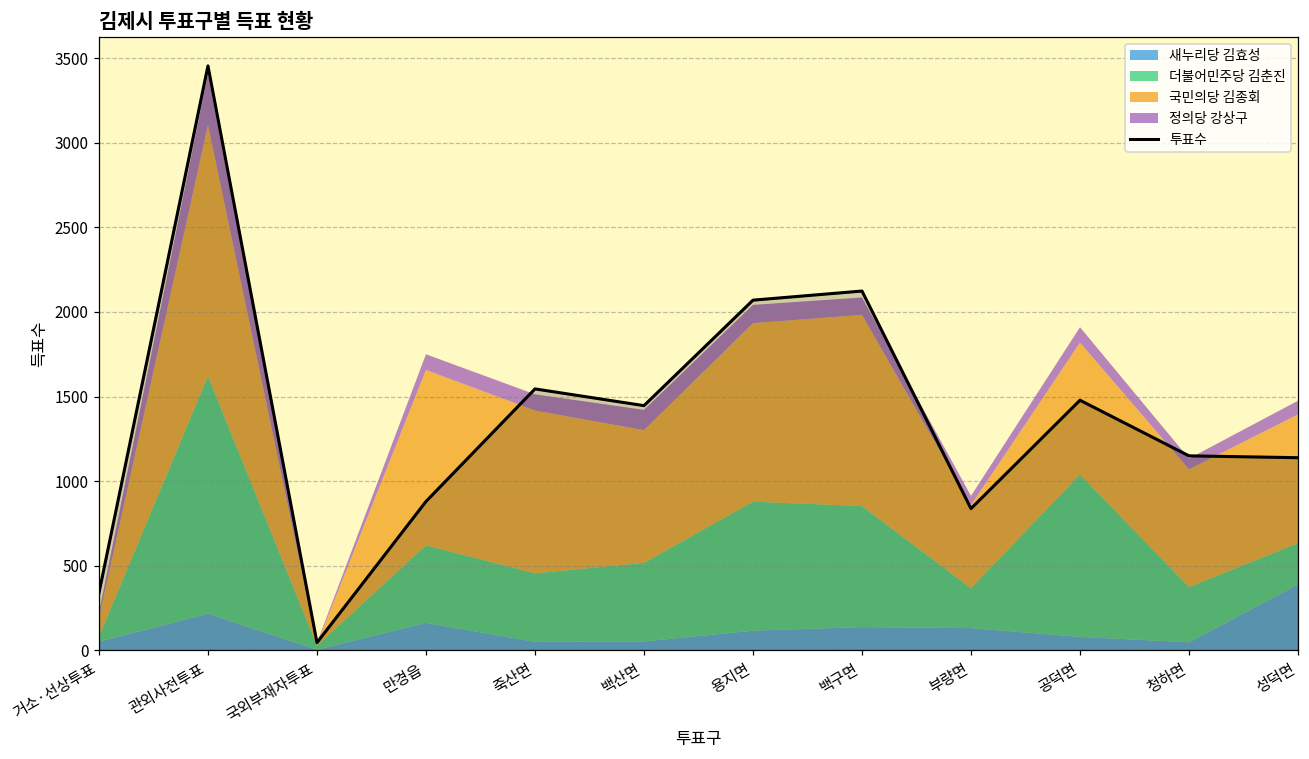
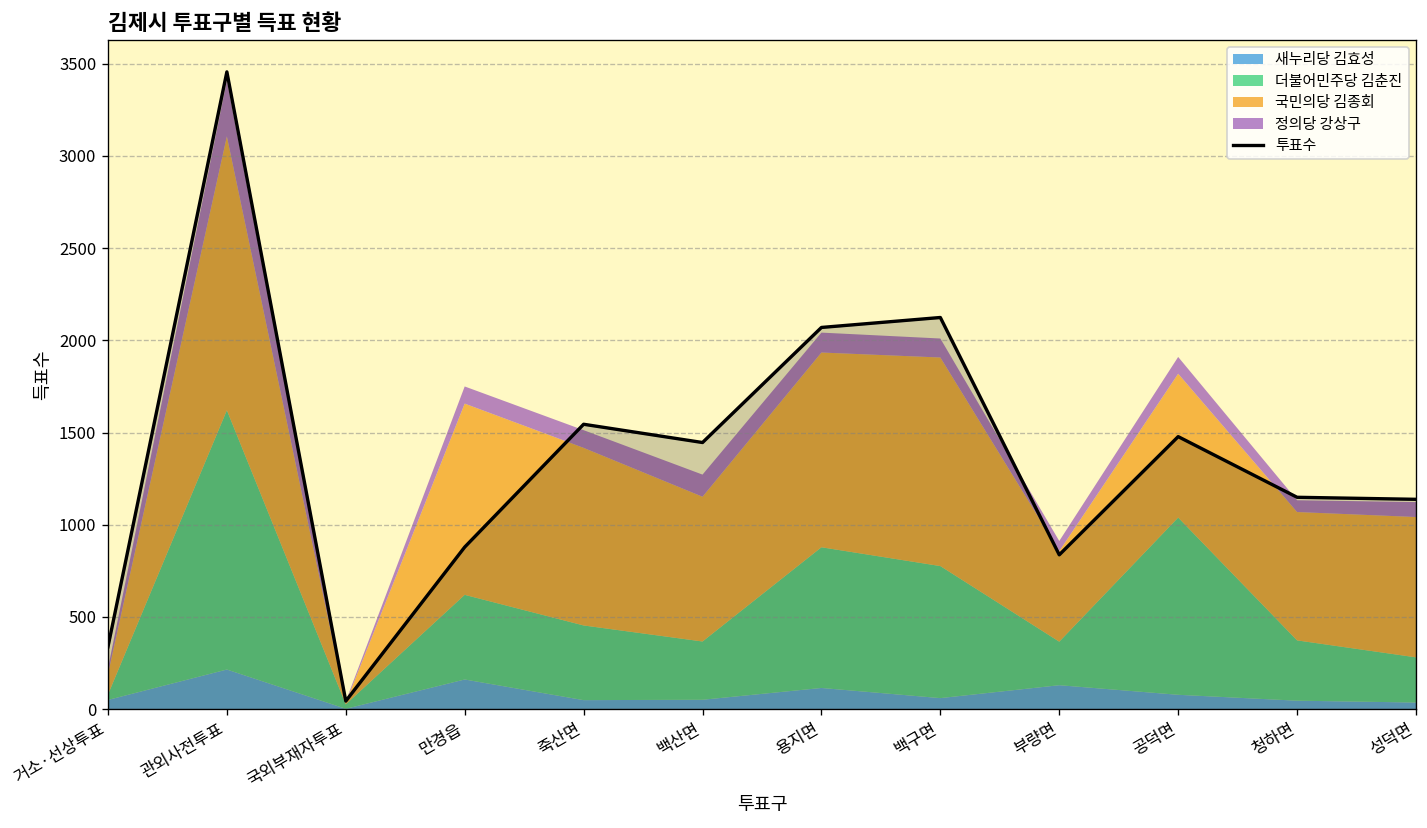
더불어민주당 김춘진, 백산면: 470 -> 320
새누리당 김효성, 백구면: 140 -> 60
새누리당 김효성, 성덕면: 390 -> 40
